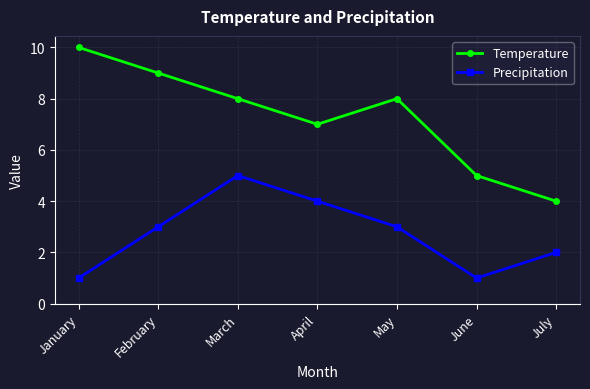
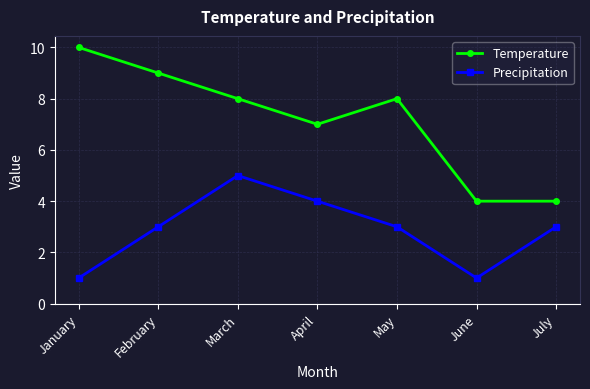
Temperature, June: 5 -> 4
Precipitation, July: 2 -> 3
